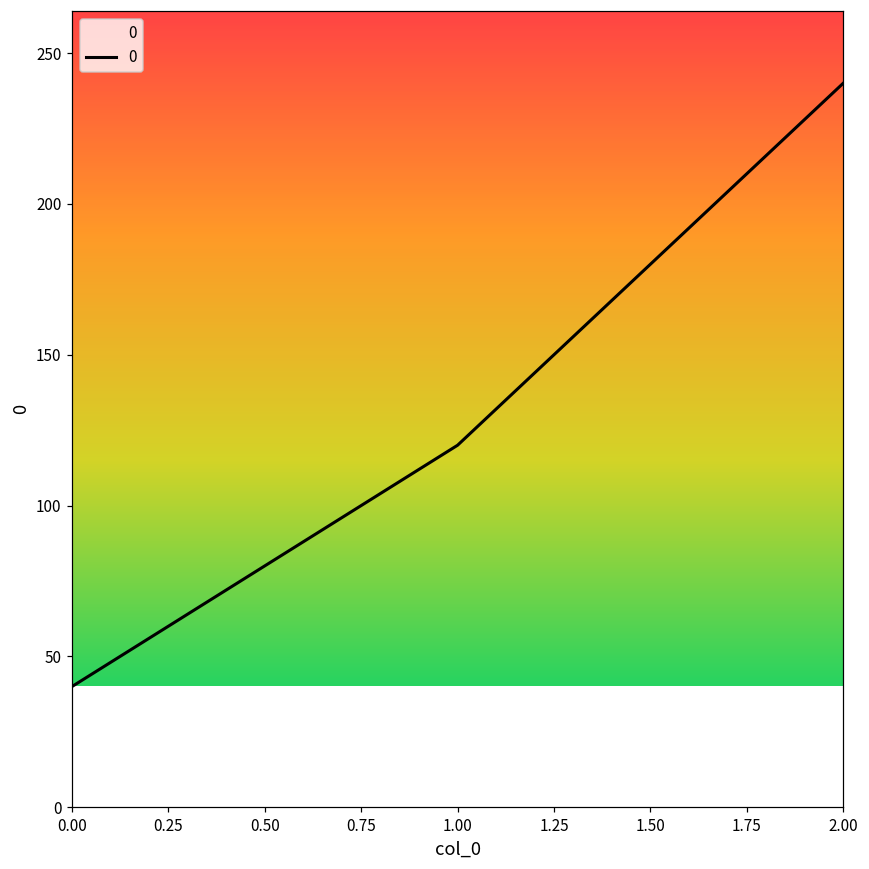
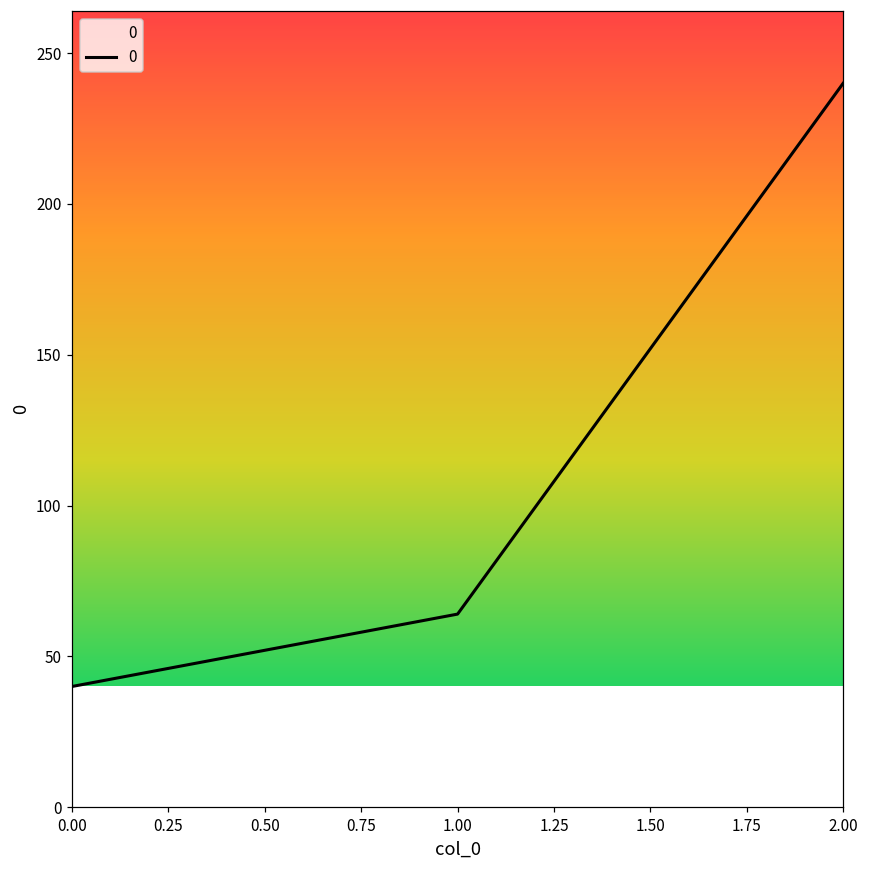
1.00: 120 -> 64
